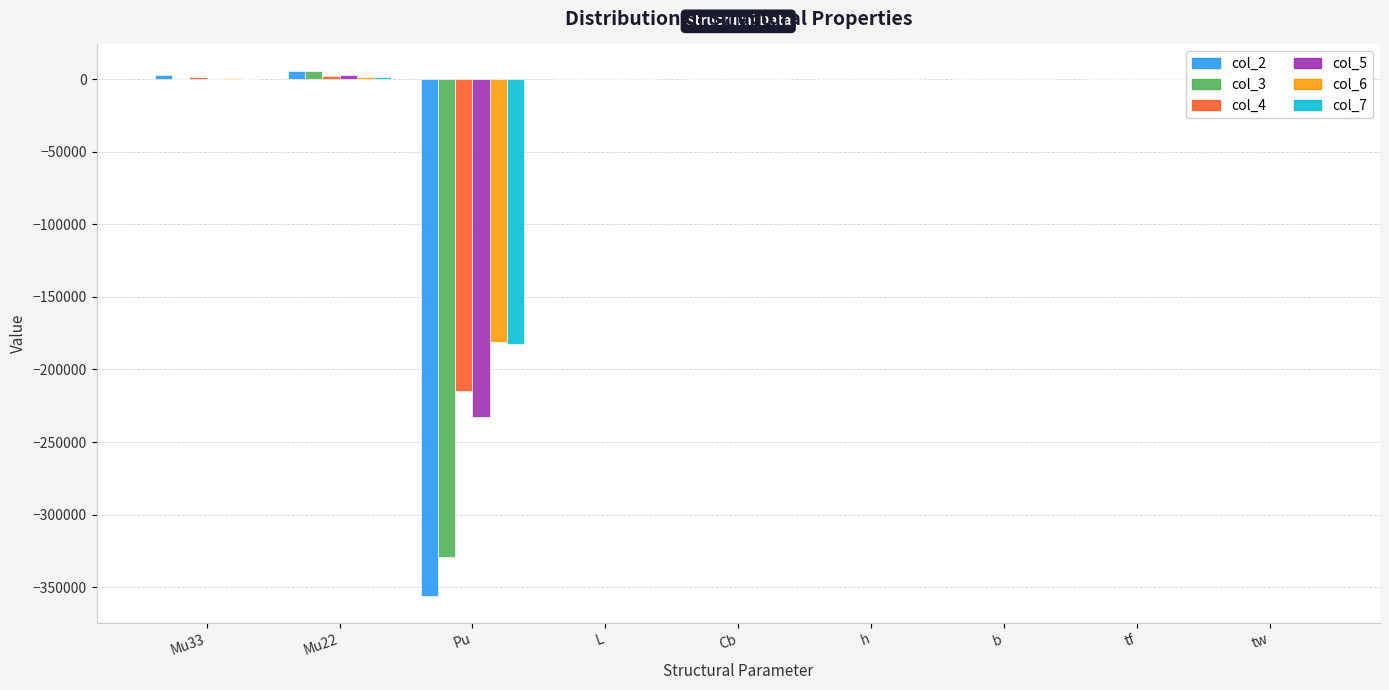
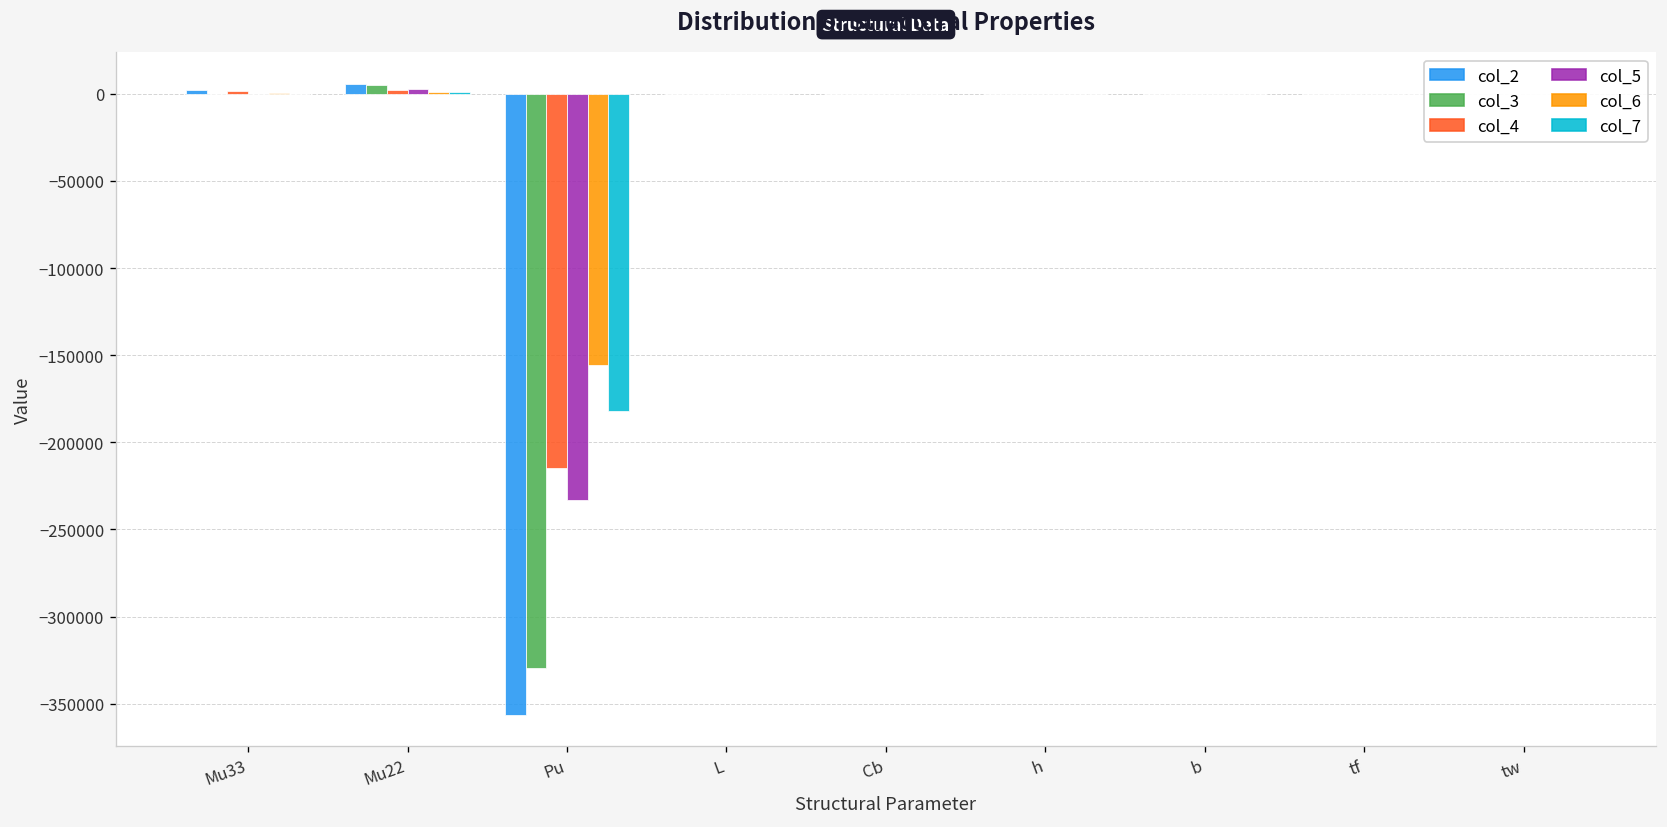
col_6, Pu: -181000 -> -156000
